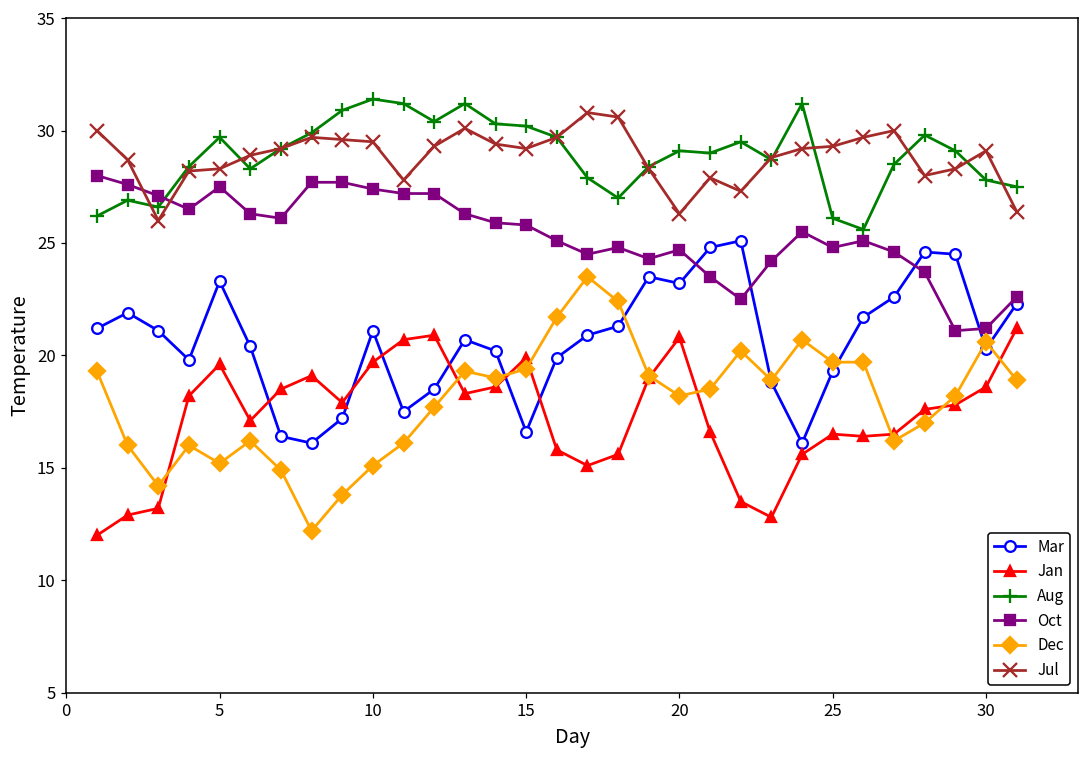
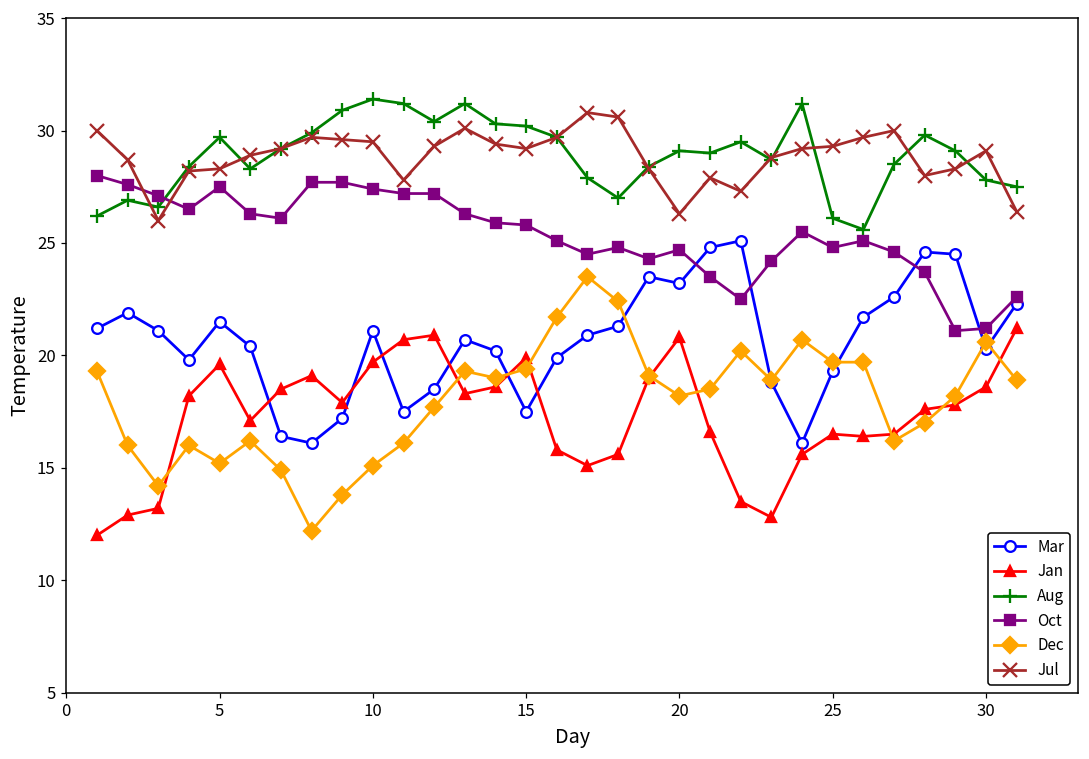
Mar, 5: 23.3 -> 21.5
Mar, 15: 16.6 -> 17.5
